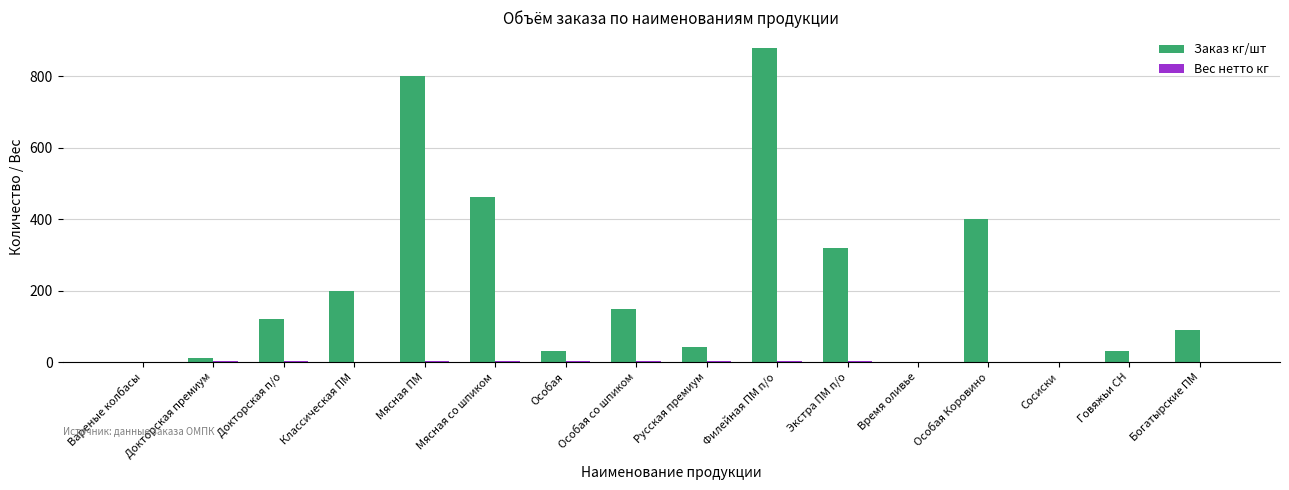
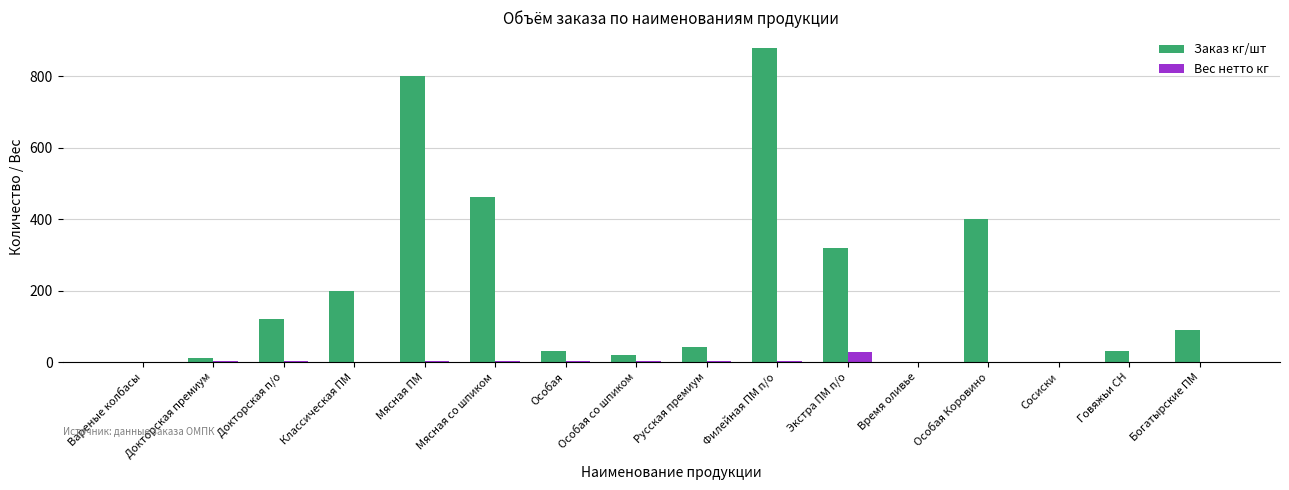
Заказ кг/шт, Особая со шпиком: 150 -> 20
Вес нетто кг, Экстра ПМ п/о: 0 -> 30
